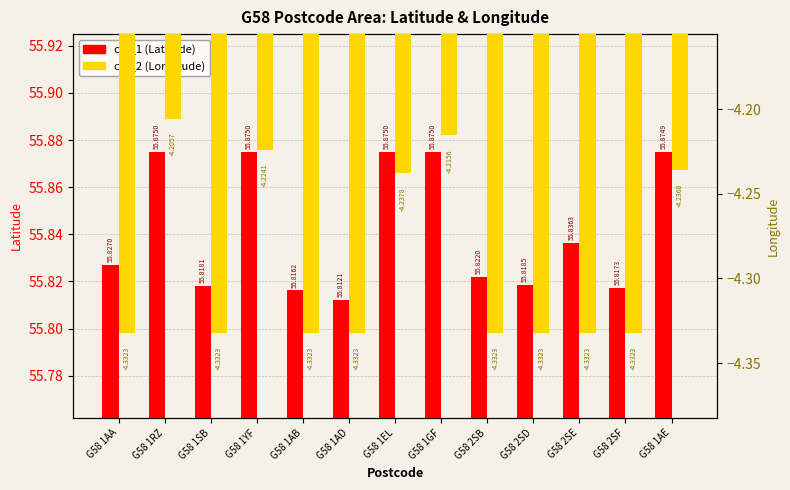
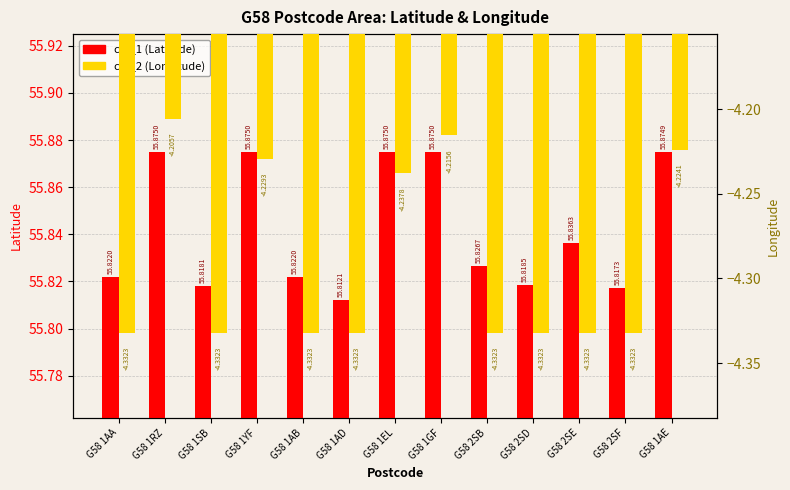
col_1 (Latitude), G58 1AA: 55.8270 -> 55.8220
col_1 (Latitude), G58 1AB: 55.8162 -> 55.8220
col_1 (Latitude), G58 2SB: 55.8220 -> 55.8267
col_2 (Longitude), G58 1YF: -4.2241 -> -4.2293
col_2 (Longitude), G58 1AE: -4.2360 -> -4.2241
